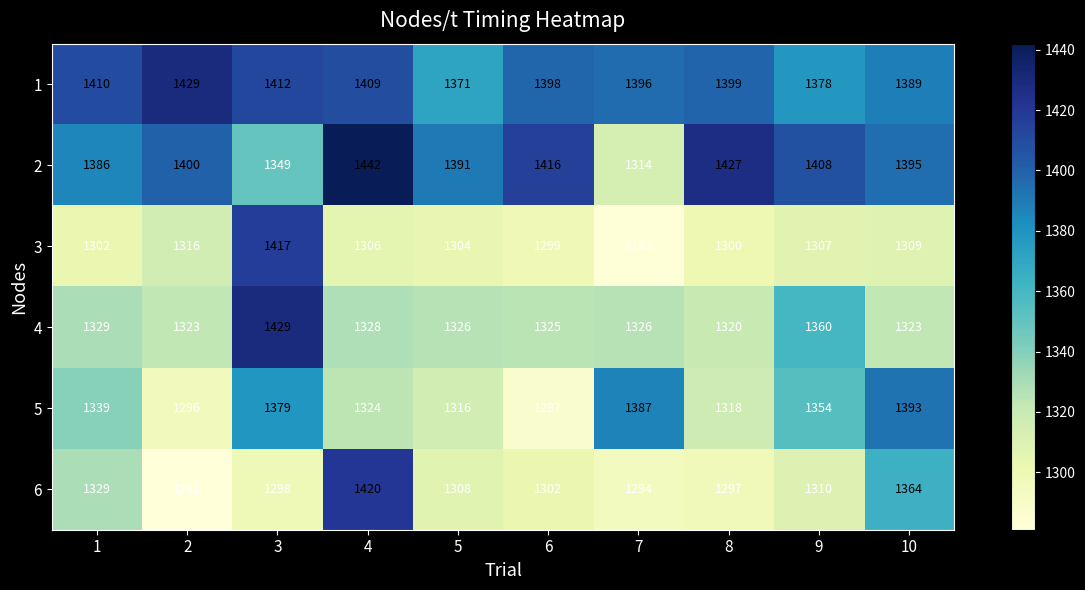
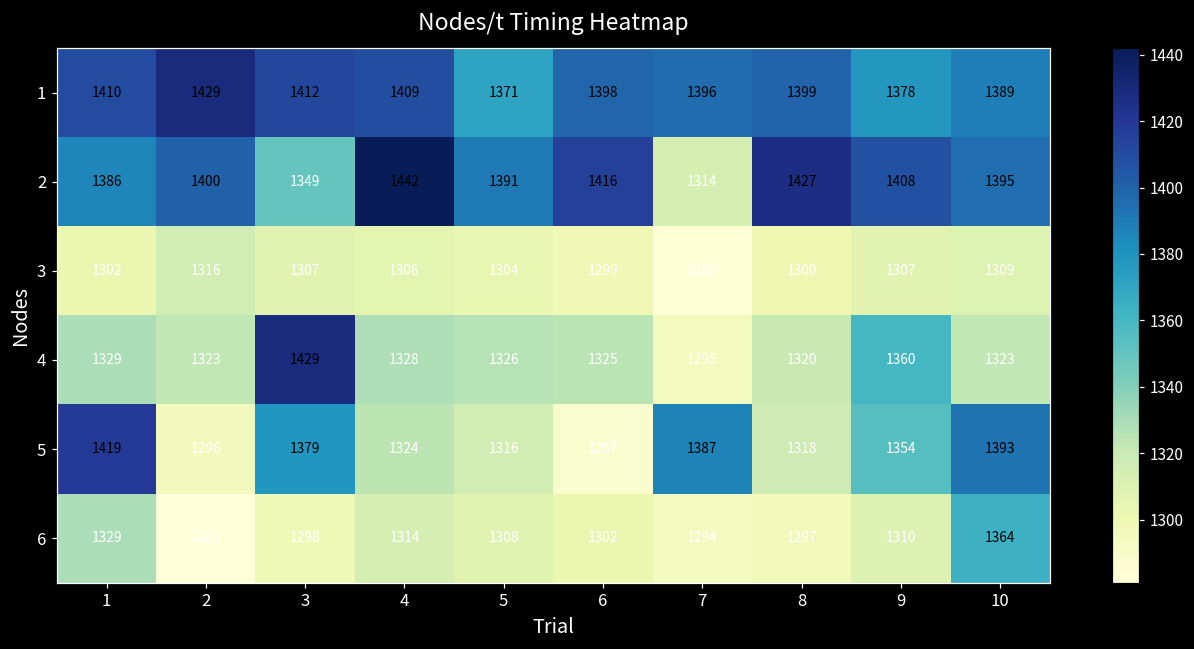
3, 3: 1417 -> 1307
4, 7: 1326 -> 1295
5, 1: 1339 -> 1419
6, 4: 1420 -> 1314
